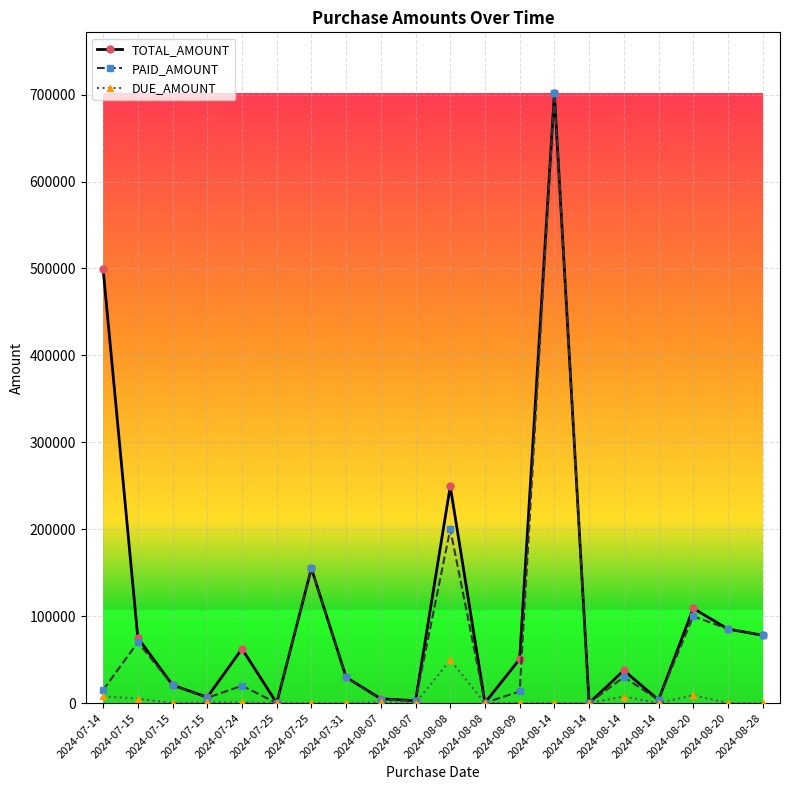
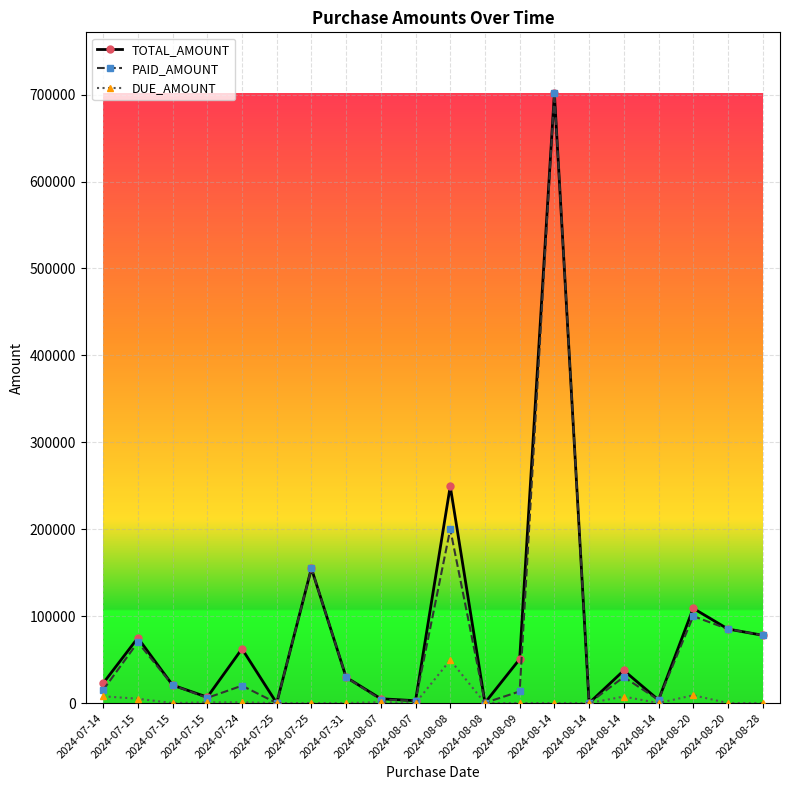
TOTAL_AMOUNT, 2024-07-14: 500000 -> 20000
